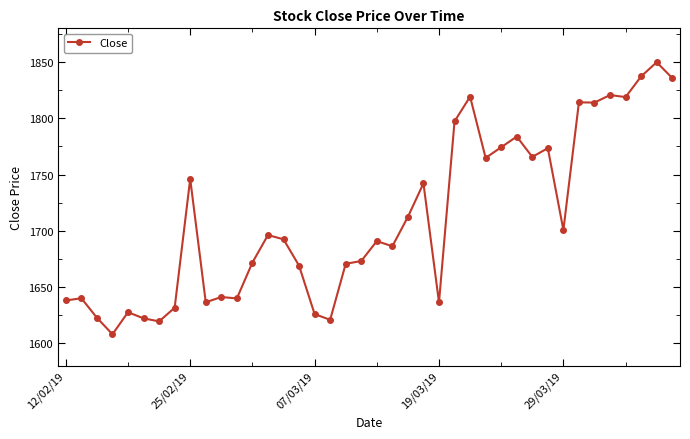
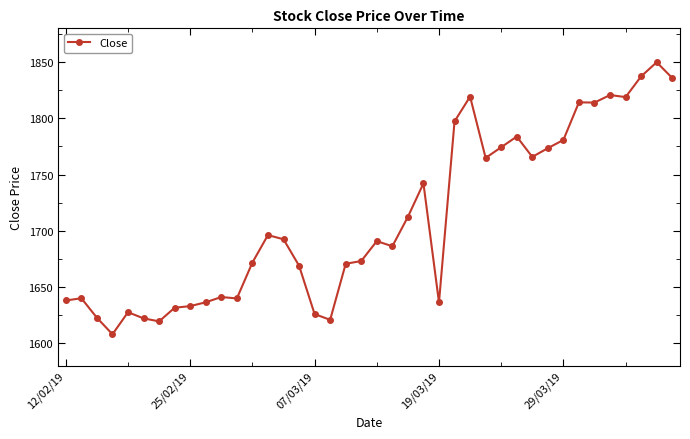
25/02/19: 1746 -> 1633
29/03/19: 1701 -> 1781
